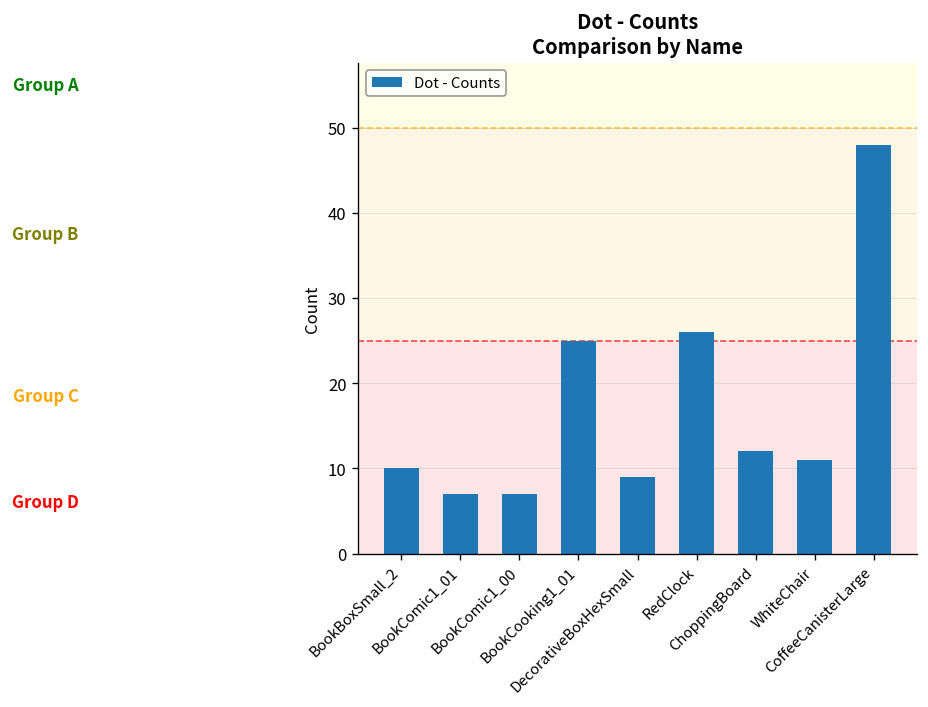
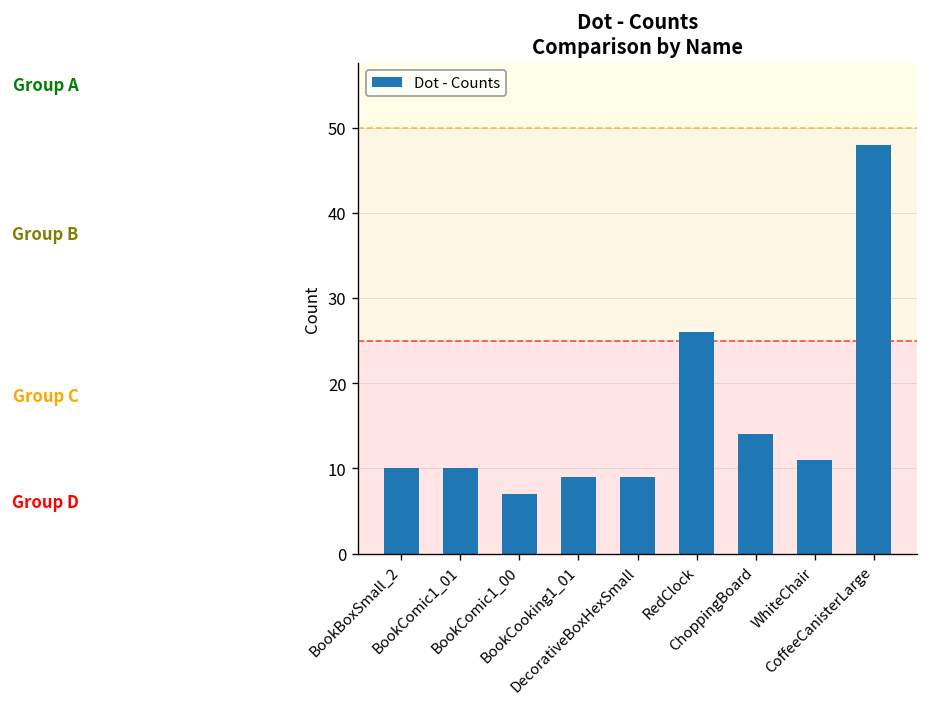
BookComic1_01: 7 -> 10
BookCooking1_01: 25 -> 9
ChoppingBoard: 12 -> 14
